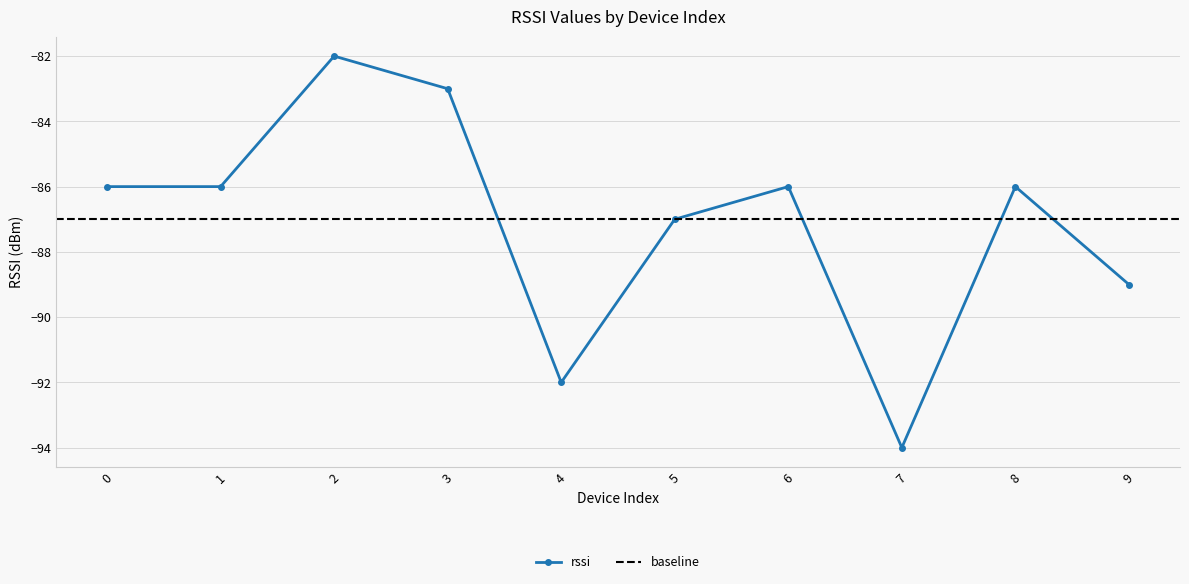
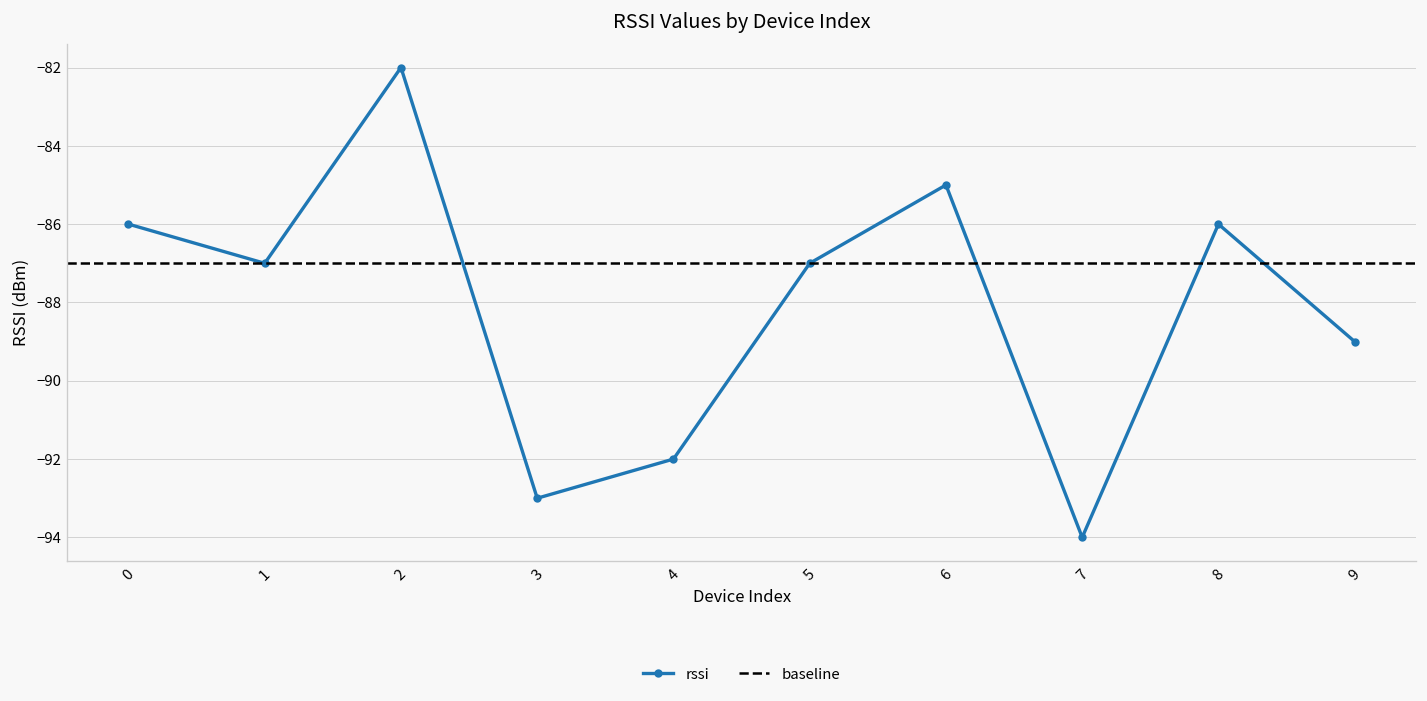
1: -86 -> -87
3: -83 -> -93
6: -86 -> -85
